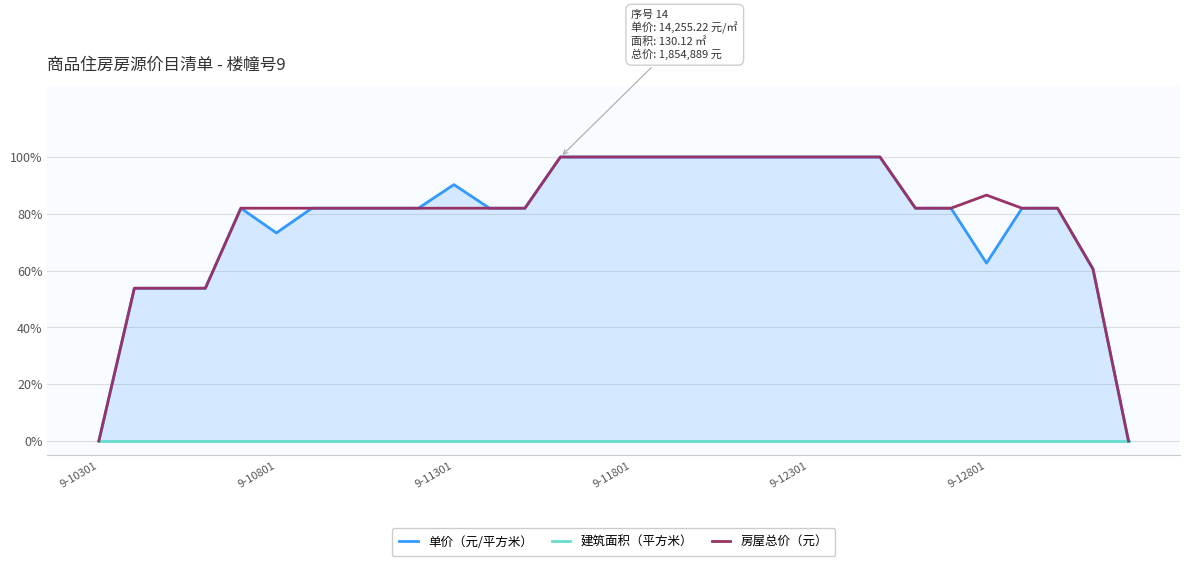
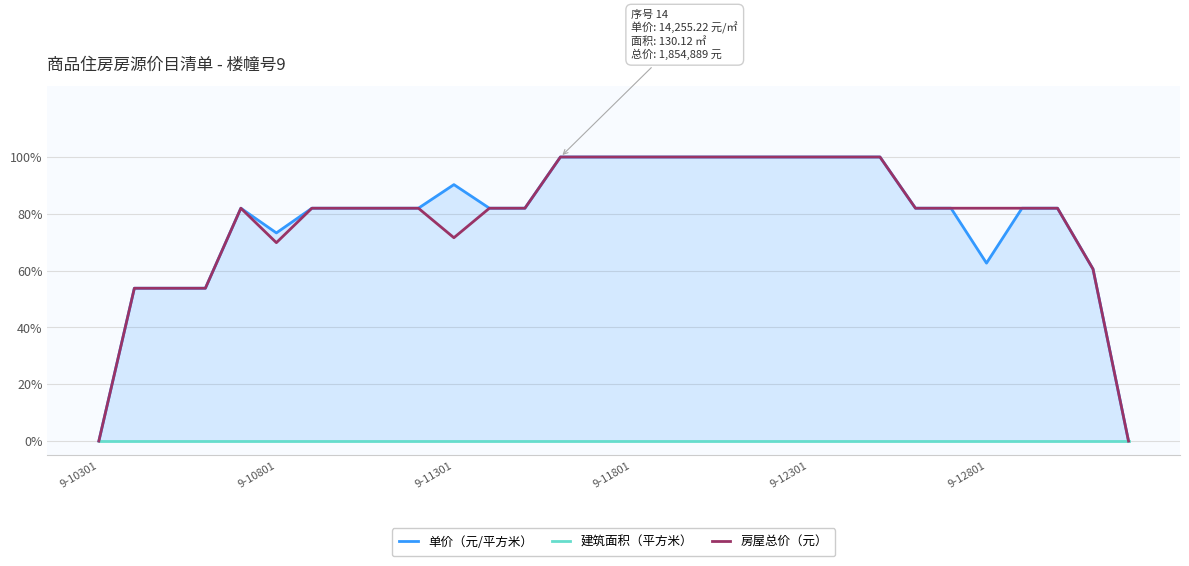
房屋总价（元）, 9-10801: 82% -> 70%
房屋总价（元）, 9-11301: 82% -> 72%
房屋总价（元）, 9-12801: 87% -> 82%
